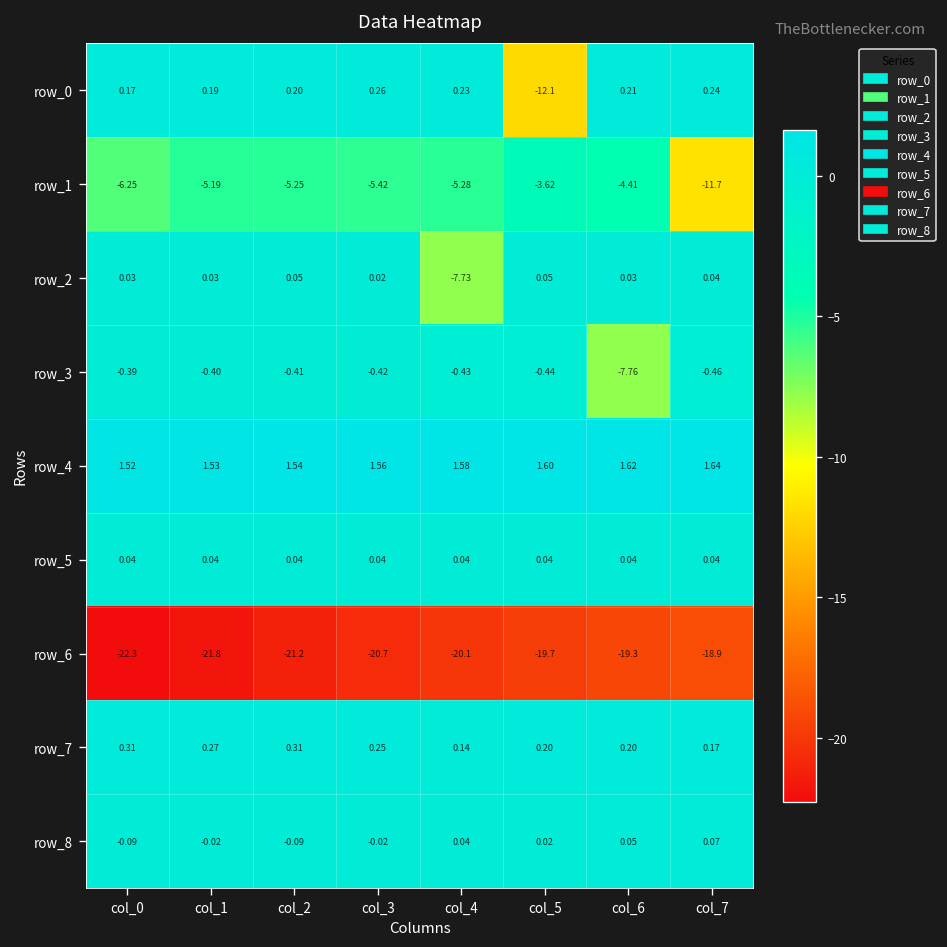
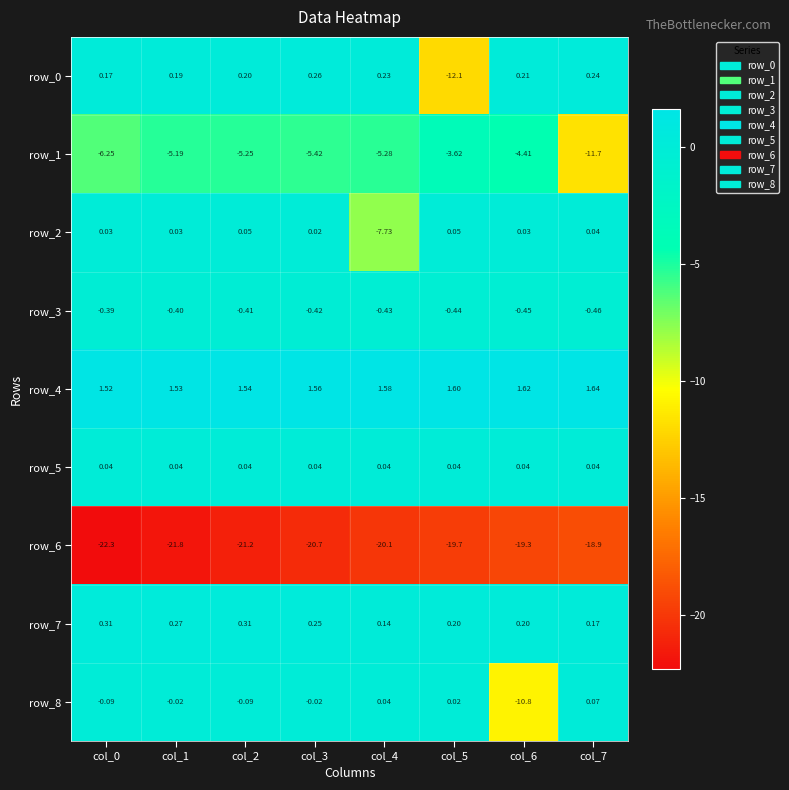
row_3, col_6: -7.76 -> -0.45
row_8, col_6: 0.05 -> -10.8
